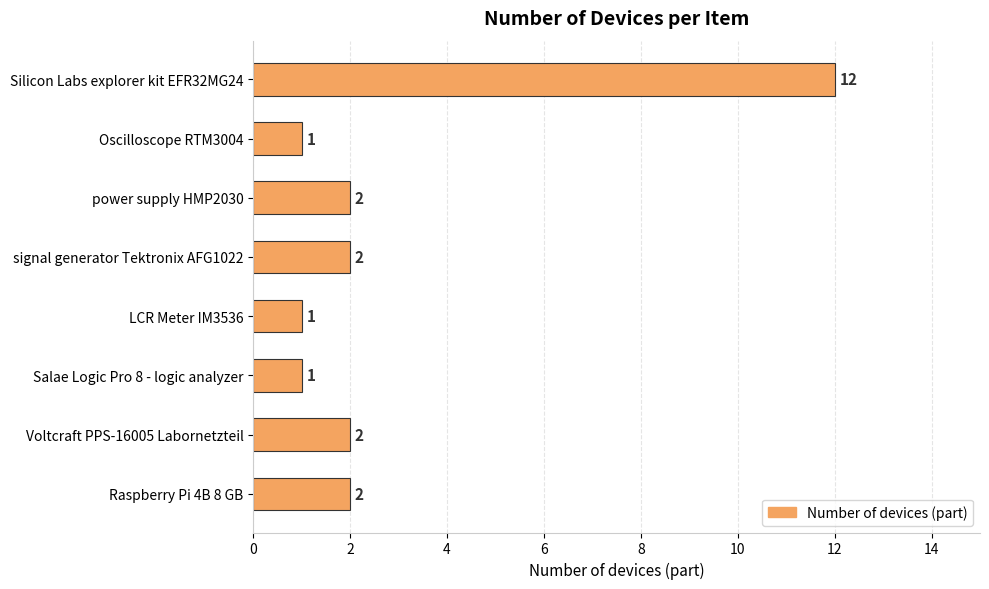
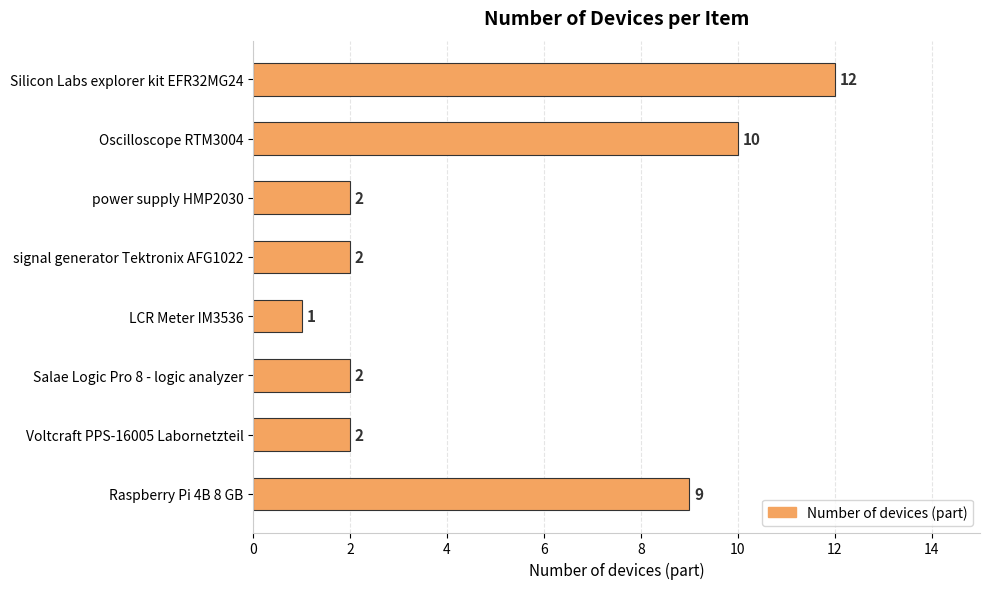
Oscilloscope RTM3004: 1 -> 10
Salae Logic Pro 8 - logic analyzer: 1 -> 2
Raspberry Pi 4B 8 GB: 2 -> 9
